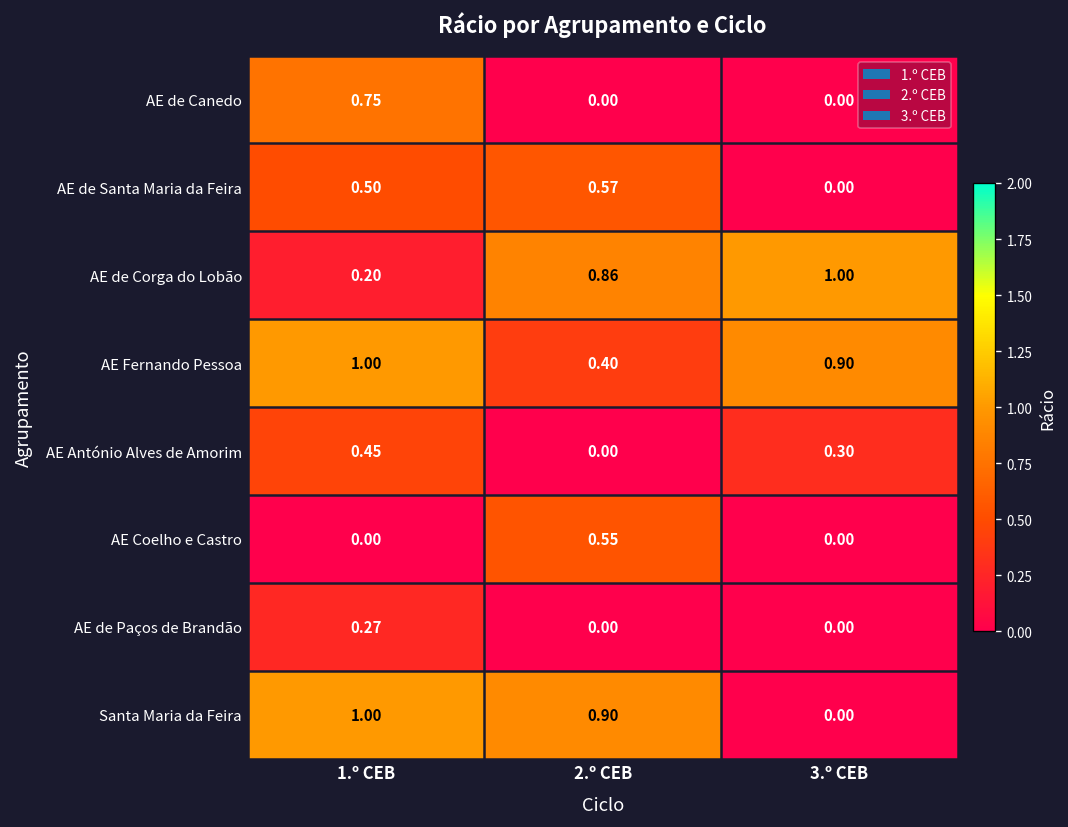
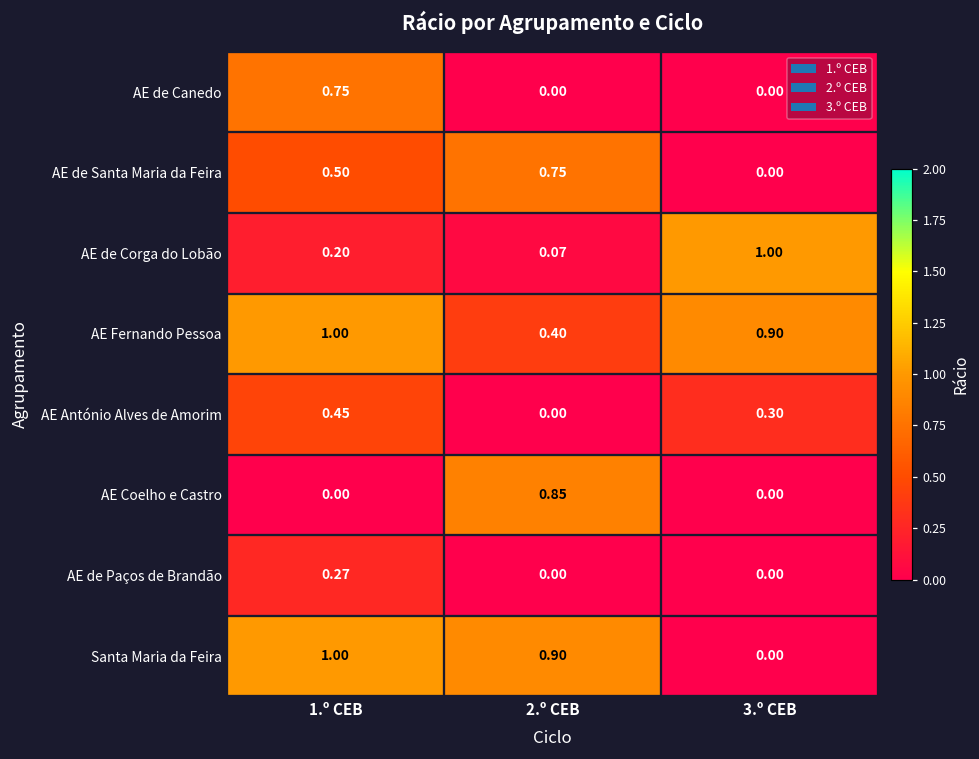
AE de Santa Maria da Feira, 2.º CEB: 0.57 -> 0.75
AE de Corga do Lobão, 2.º CEB: 0.86 -> 0.07
AE Coelho e Castro, 2.º CEB: 0.55 -> 0.85
